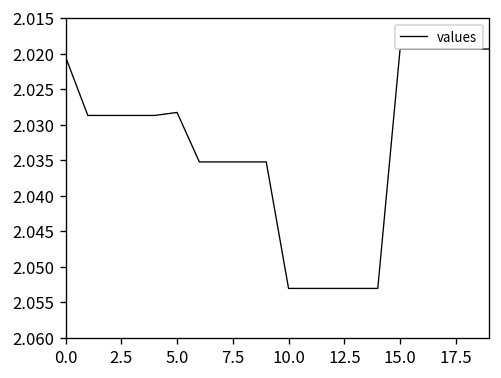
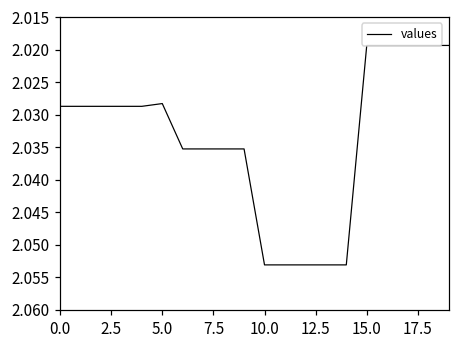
0.0: 2.020 -> 2.029
